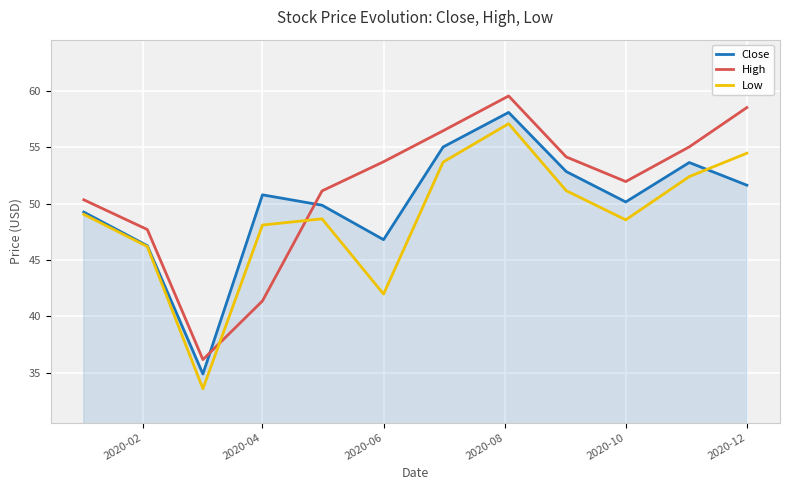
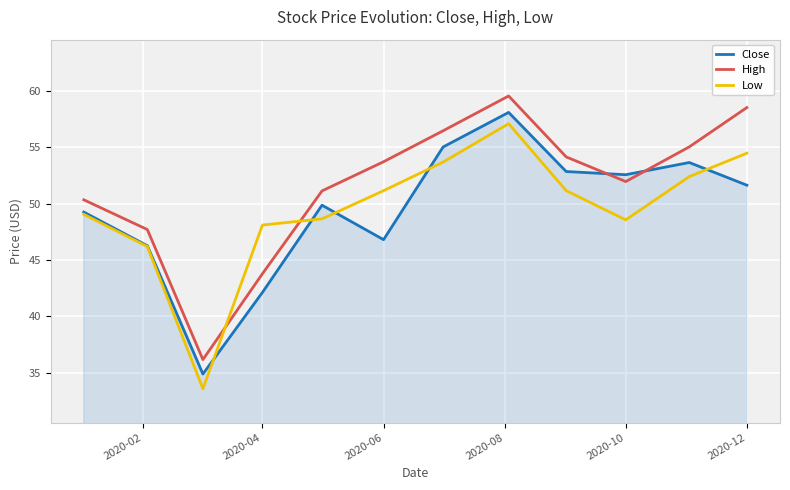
Close, 2020-04: 50.8 -> 42.1
High, 2020-04: 41.4 -> 43.8
Low, 2020-06: 42.0 -> 51.2
Close, 2020-10: 50.2 -> 52.6
